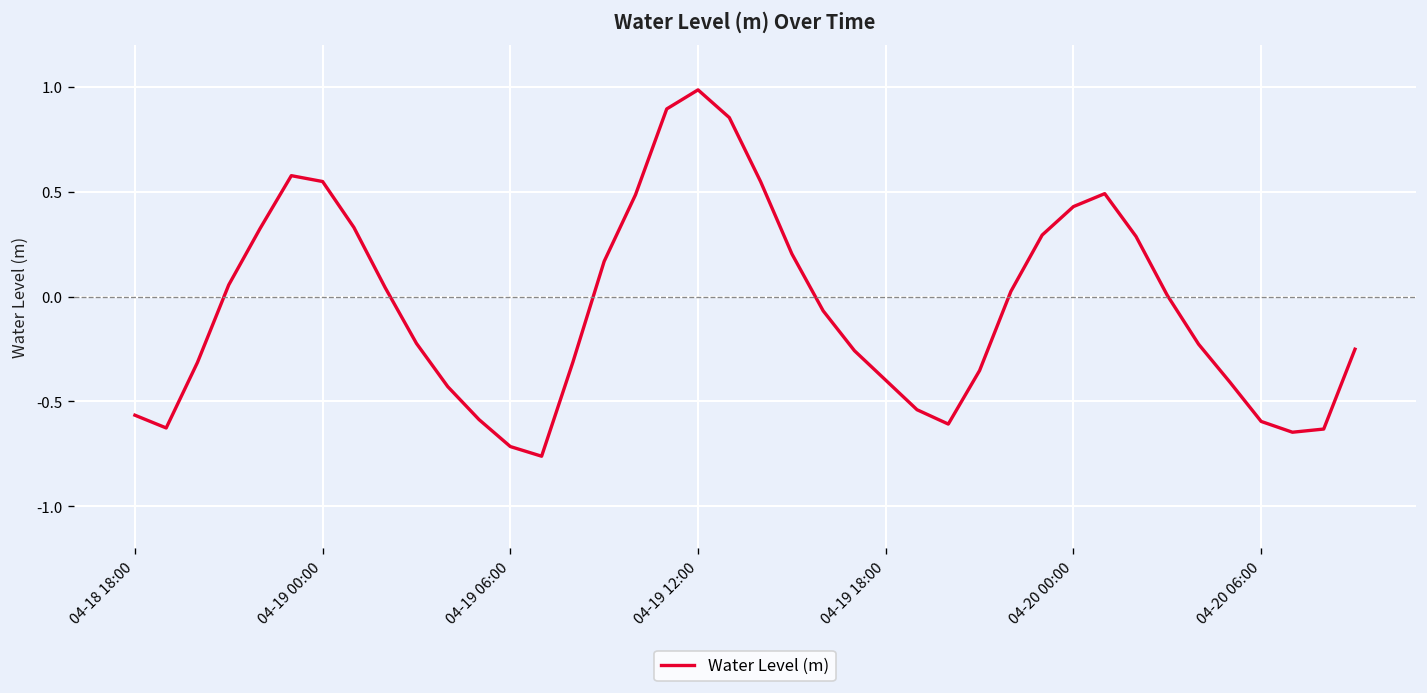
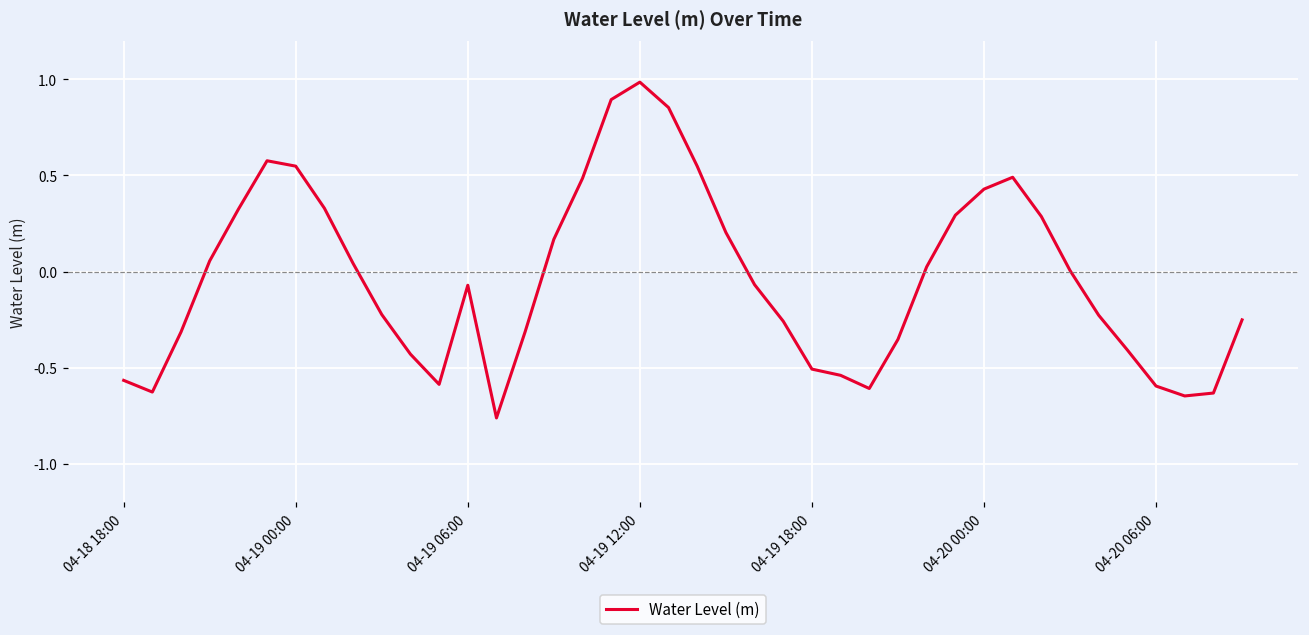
04-19 06:00: -0.71 -> -0.07
04-19 18:00: -0.40 -> -0.51
